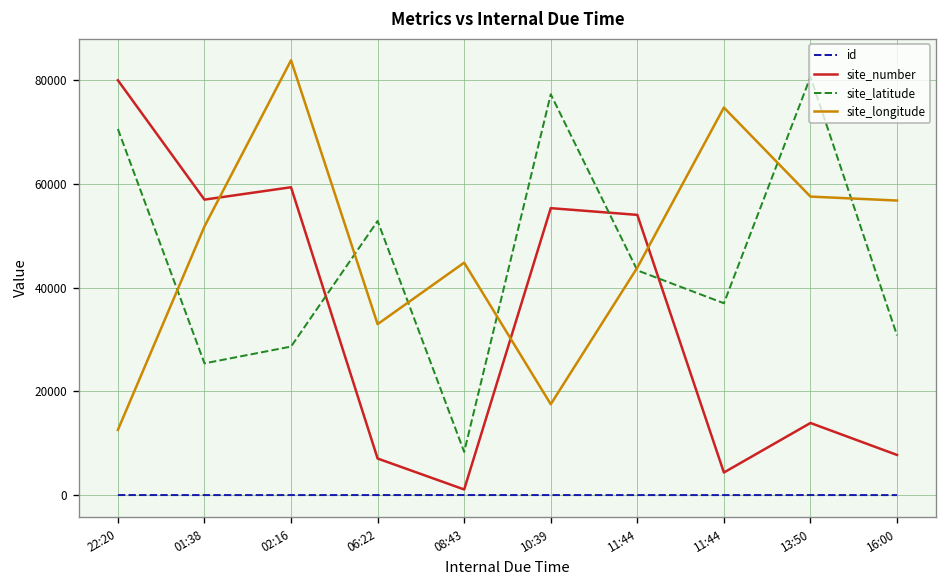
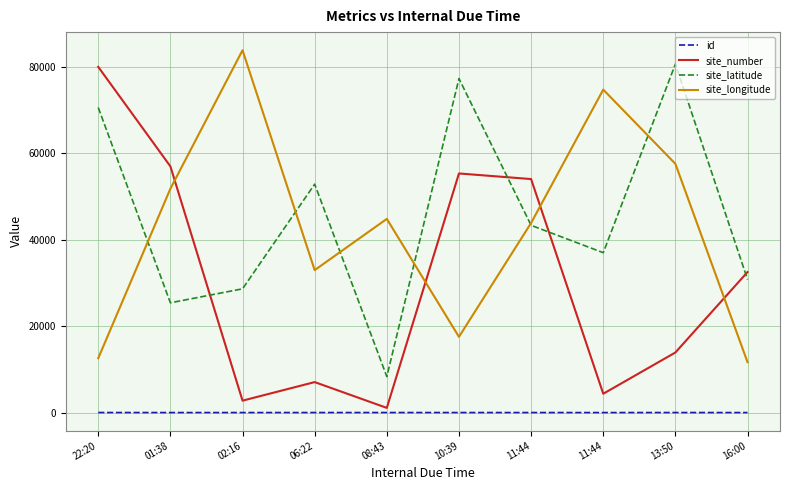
site_number, 02:16: 59000 -> 3000
site_number, 16:00: 8000 -> 33000
site_longitude, 16:00: 57000 -> 12000
